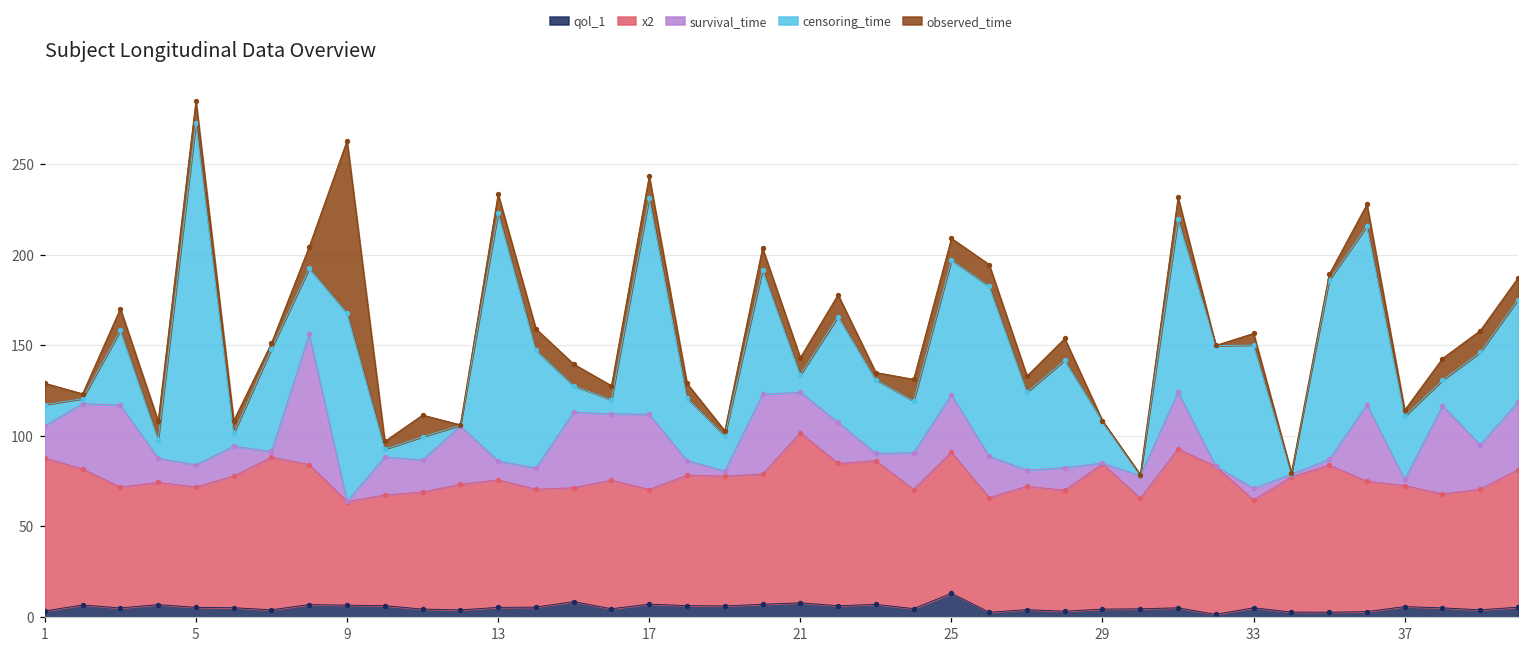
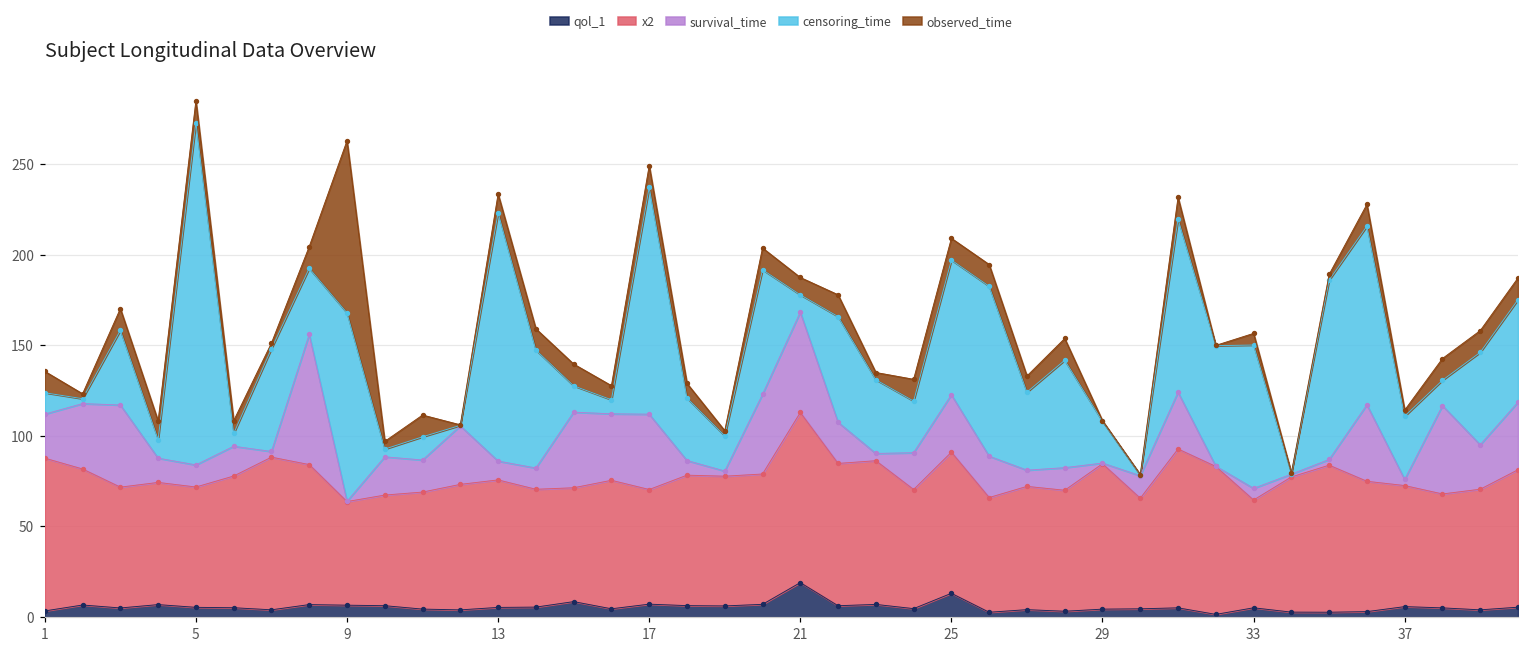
survival_time, 1: 18 -> 24
censoring_time, 17: 119 -> 125
qol_1, 21: 8 -> 19
survival_time, 21: 22 -> 55
